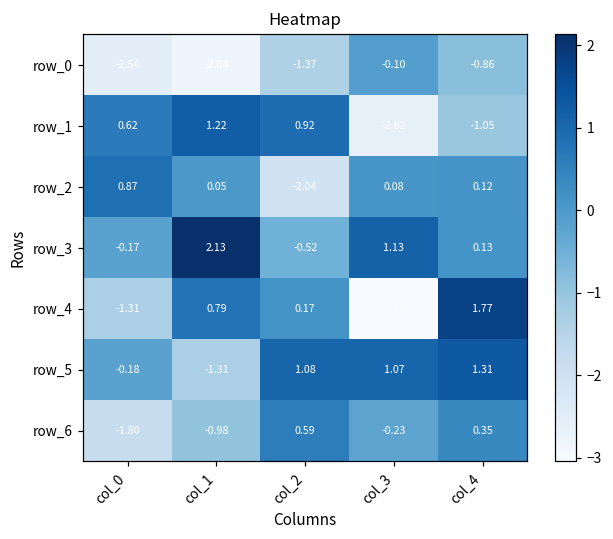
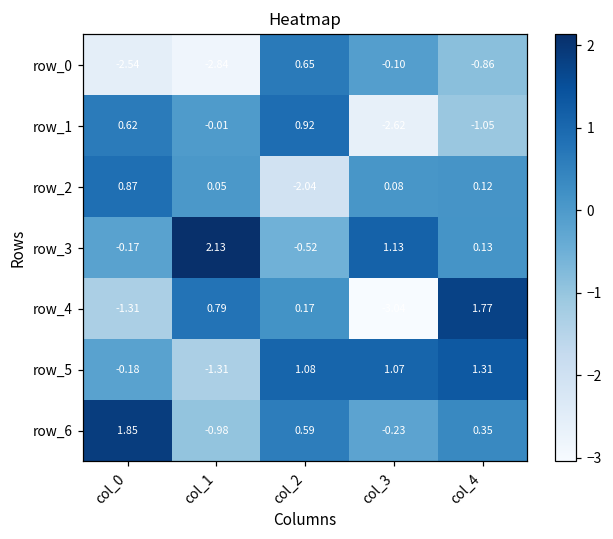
row_0, col_2: -1.37 -> 0.65
row_1, col_1: 1.22 -> -0.01
row_6, col_0: -1.80 -> 1.85
